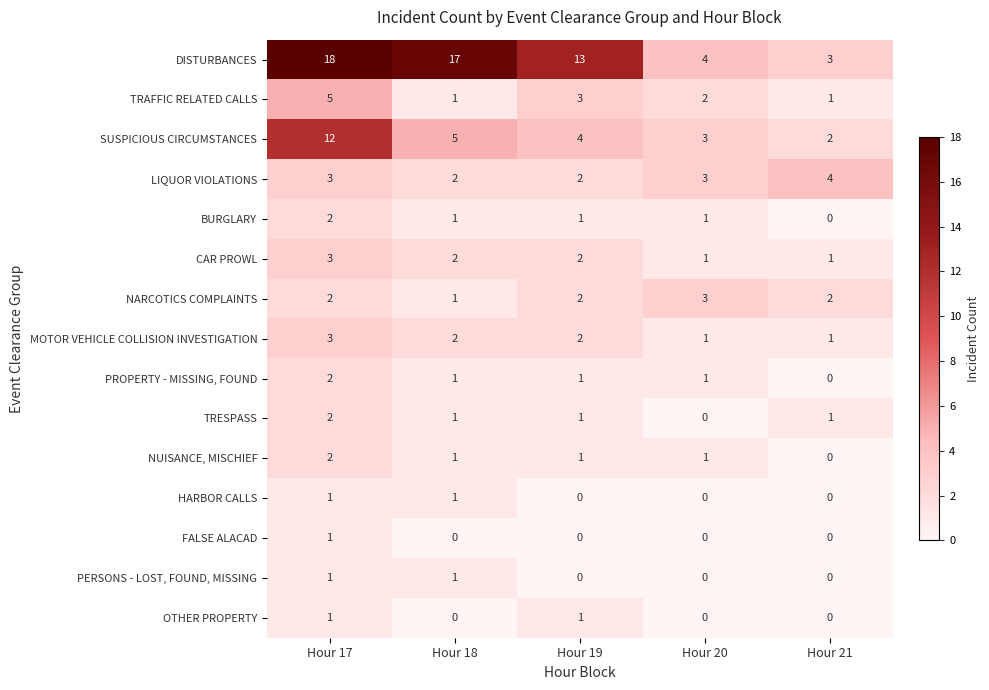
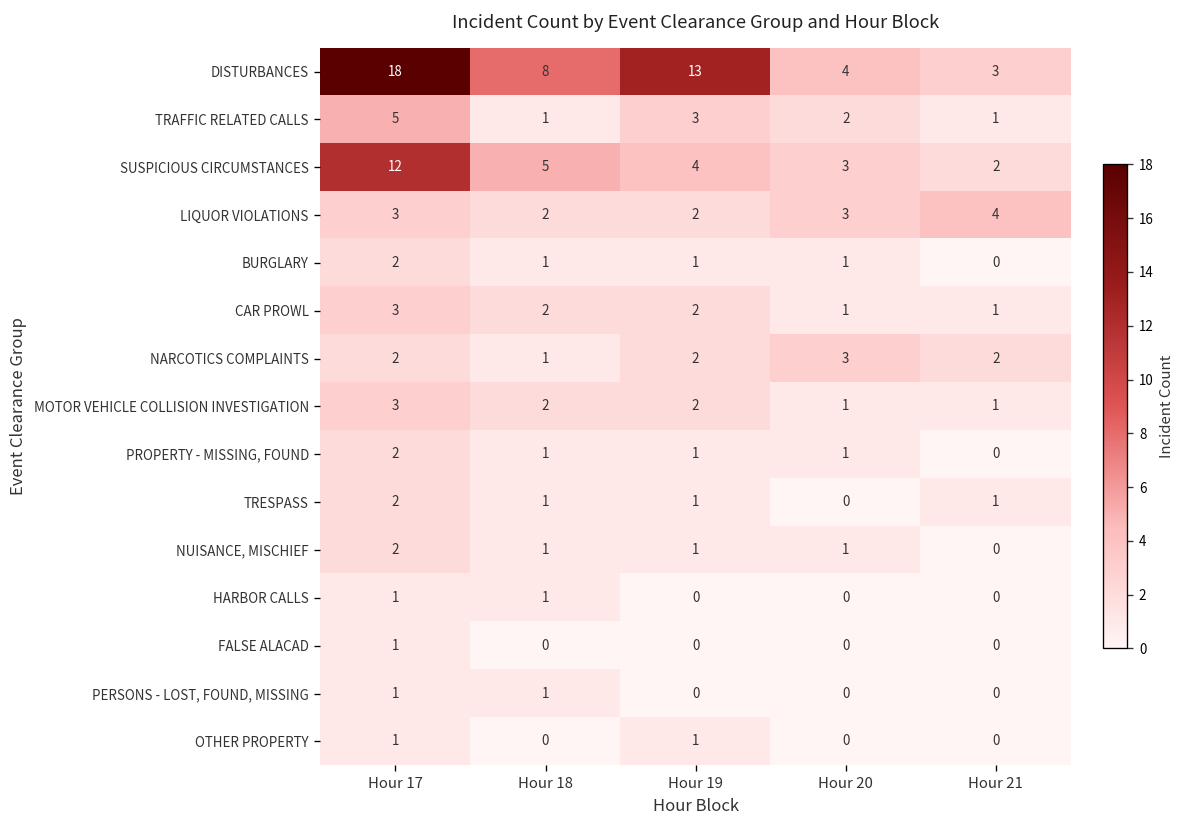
DISTURBANCES, Hour 18: 17 -> 8
